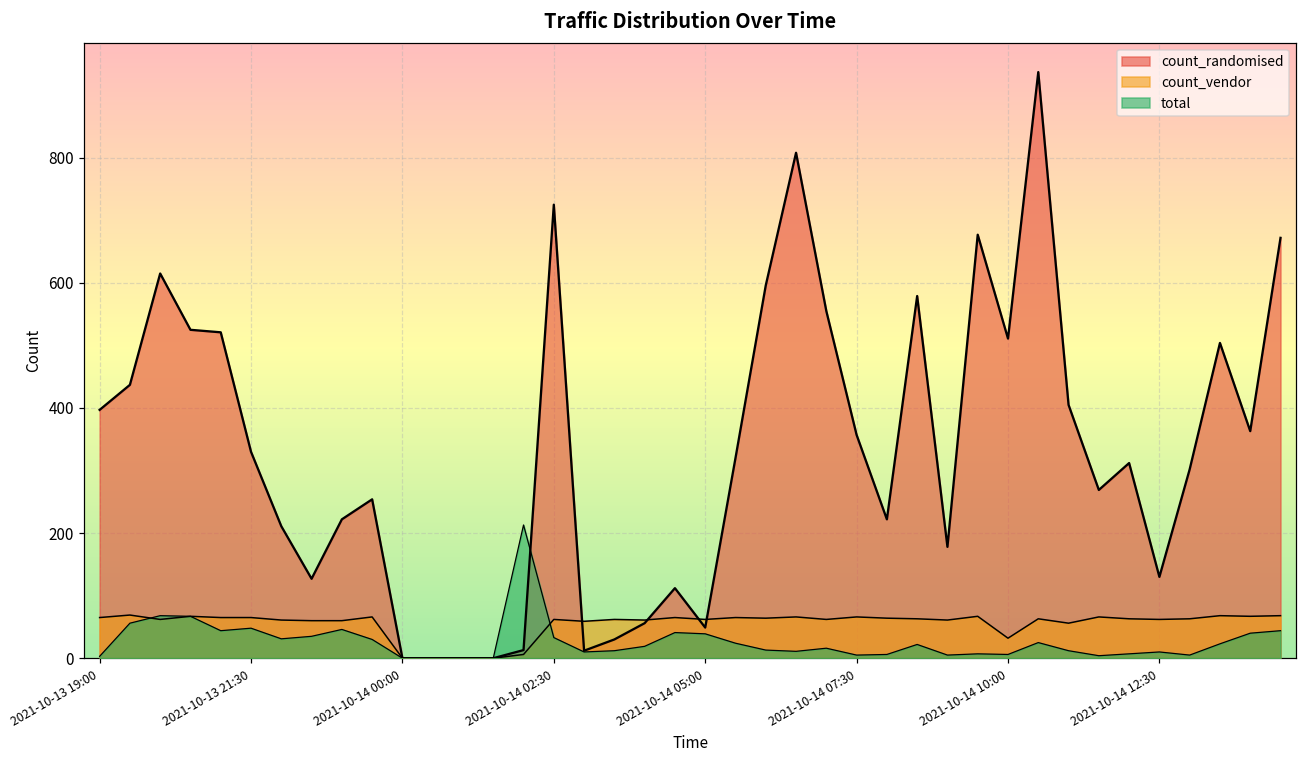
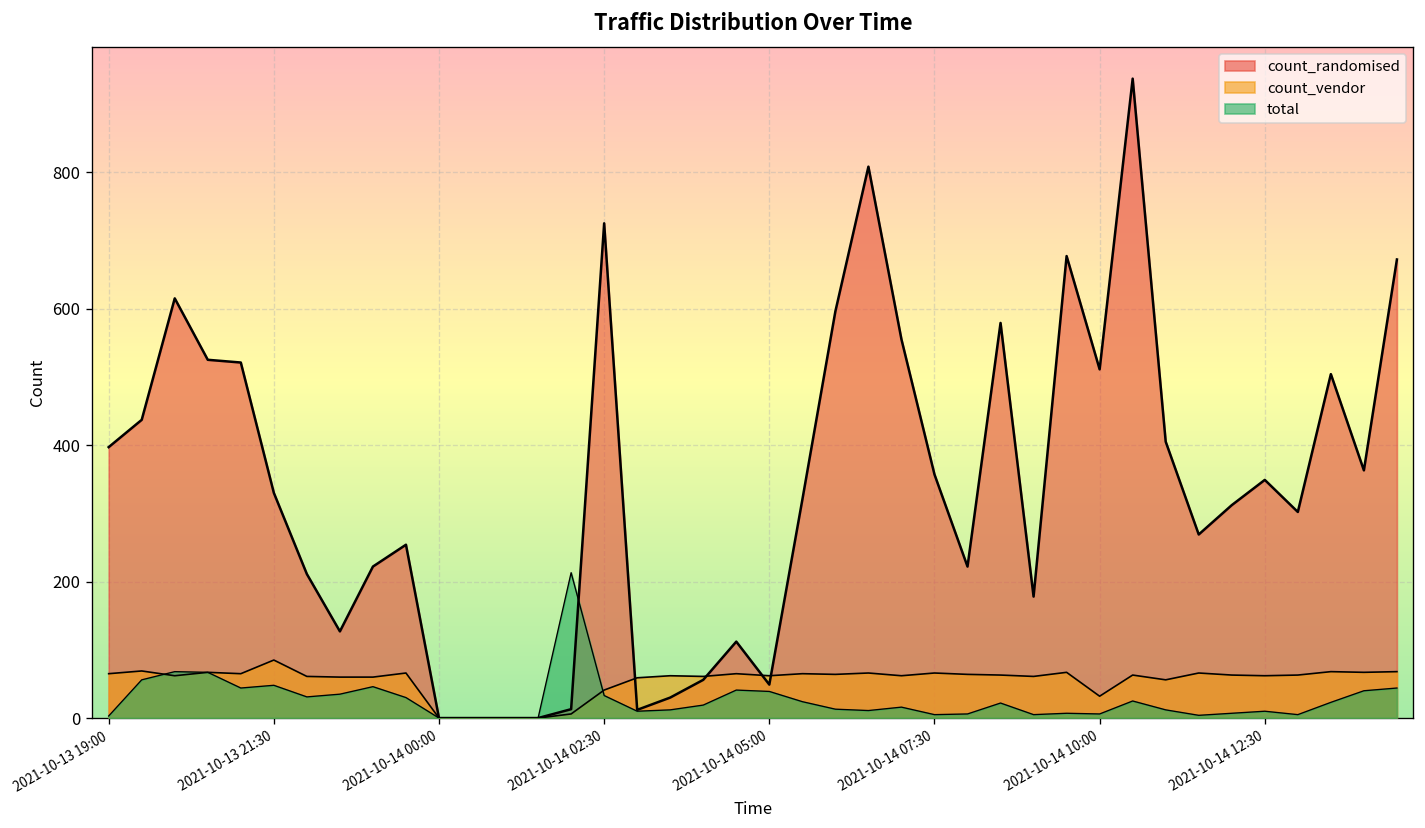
count_vendor, 2021-10-13 21:30: 70 -> 90
count_vendor, 2021-10-14 02:30: 60 -> 40
count_randomised, 2021-10-14 12:30: 130 -> 350
